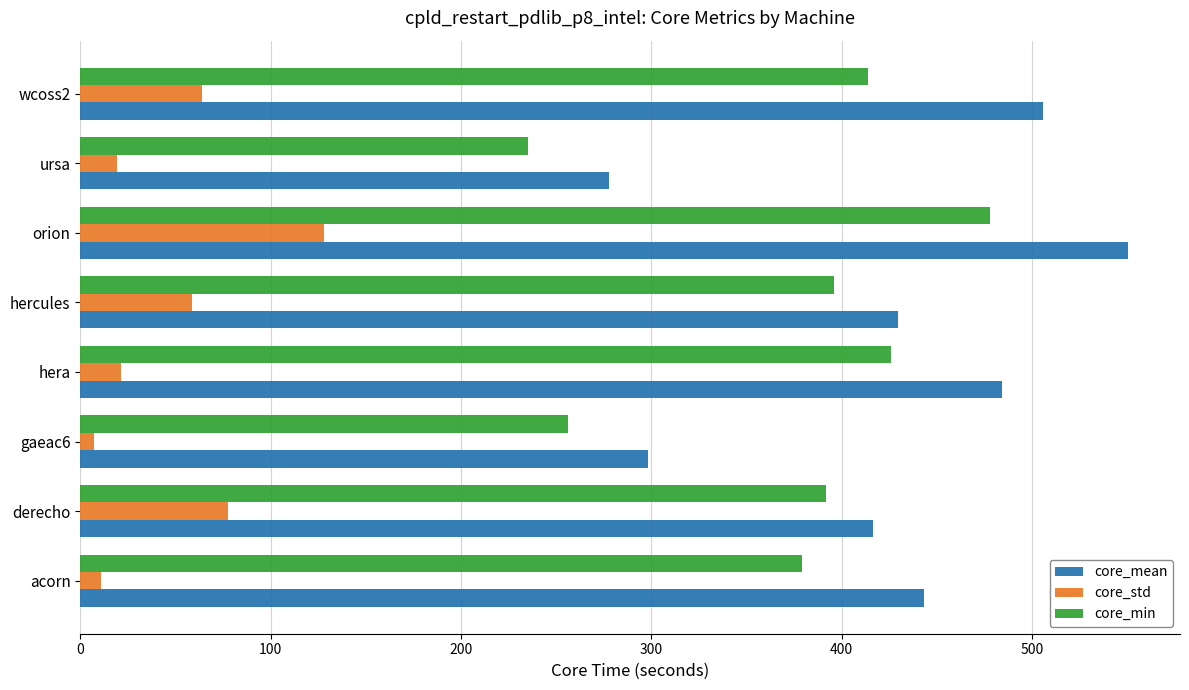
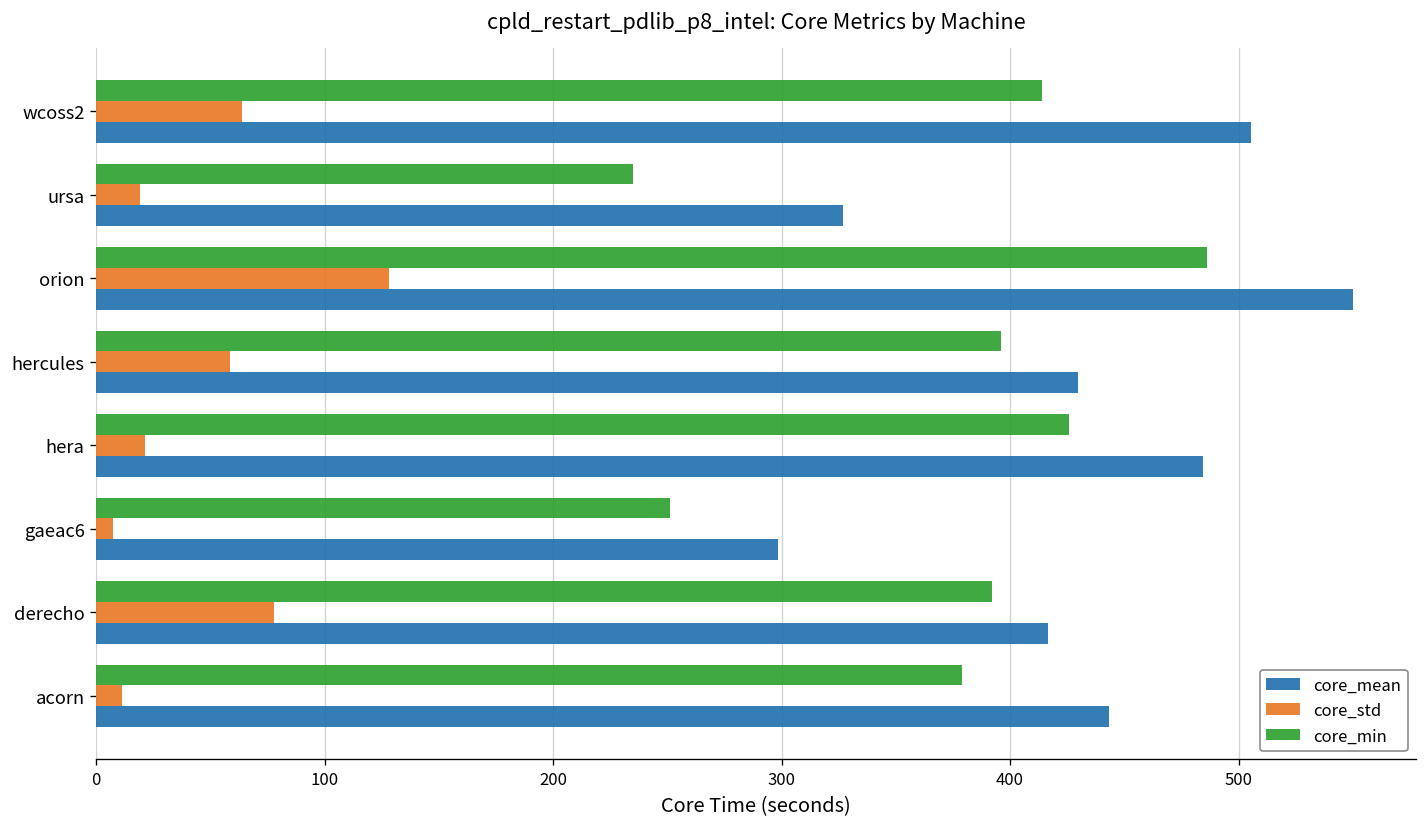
core_mean, ursa: 278 -> 327
core_min, orion: 478 -> 486
core_min, gaeac6: 256 -> 251
